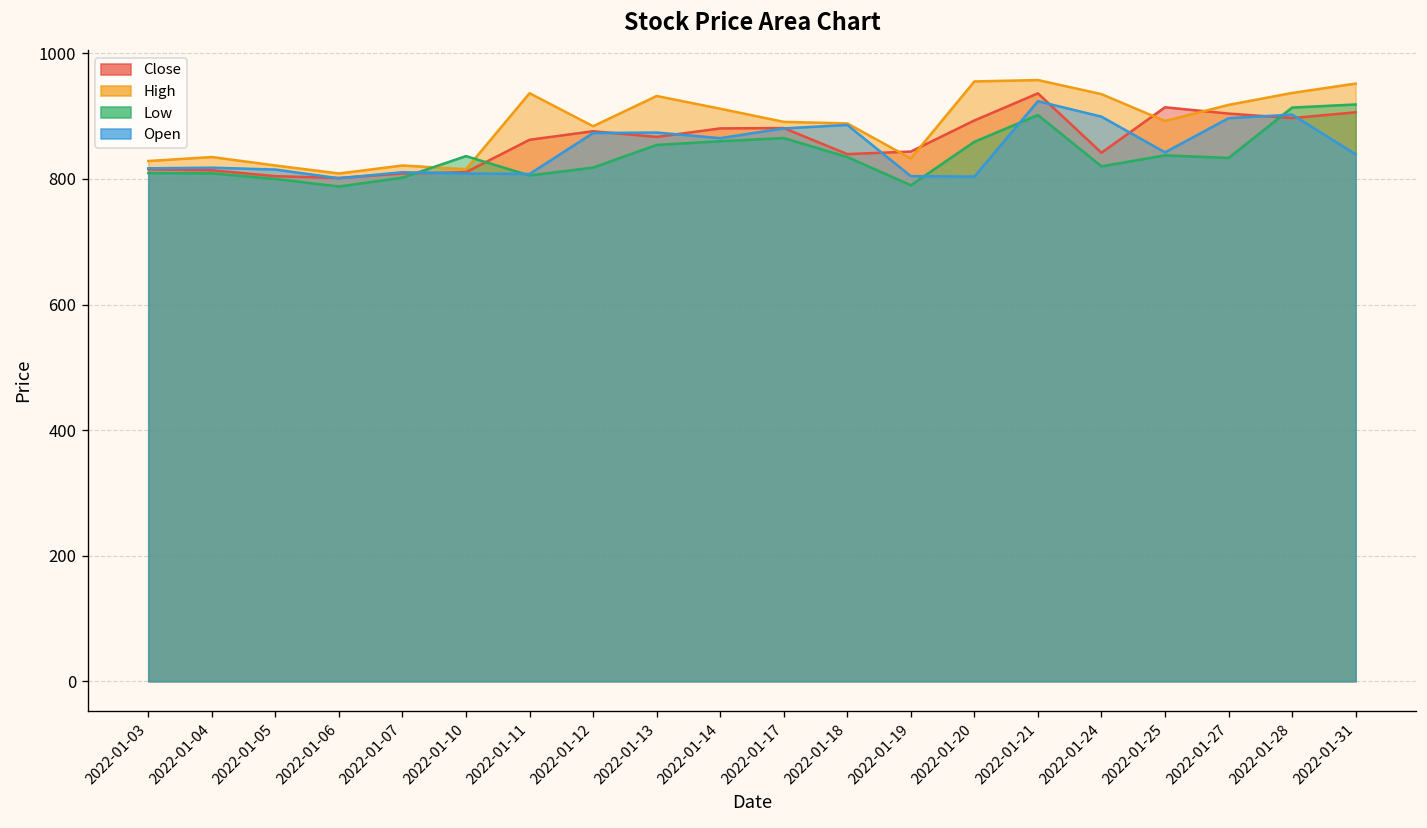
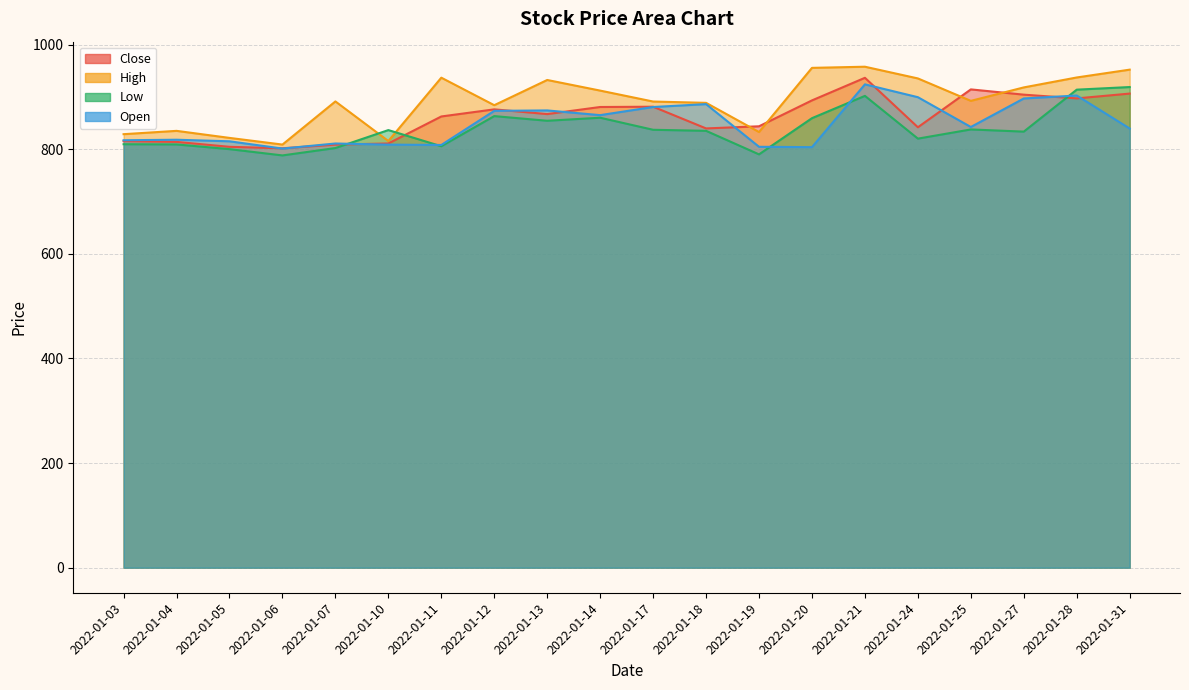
High, 2022-01-07: 820 -> 890
Low, 2022-01-12: 820 -> 860
Low, 2022-01-17: 870 -> 840
